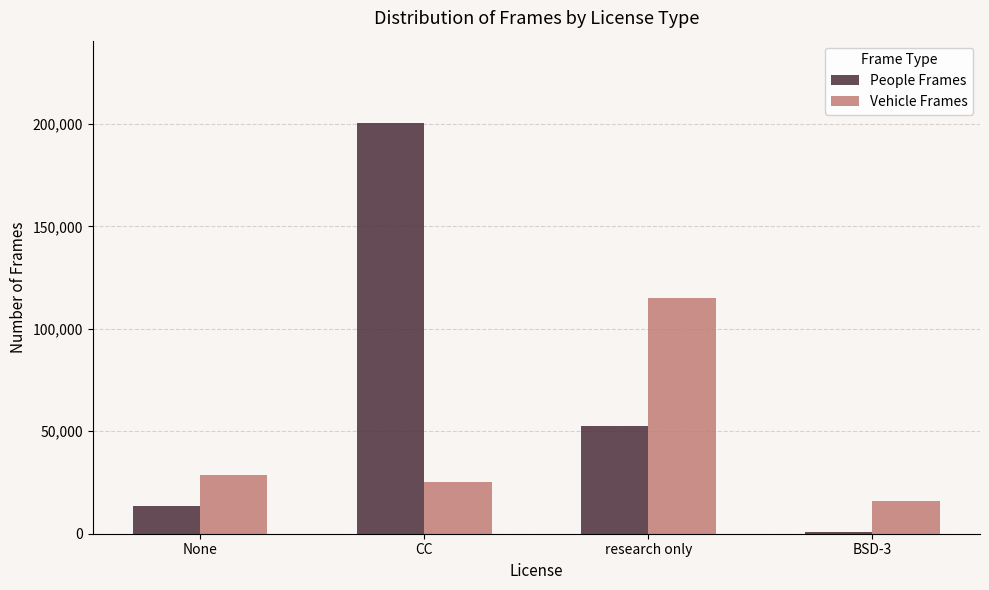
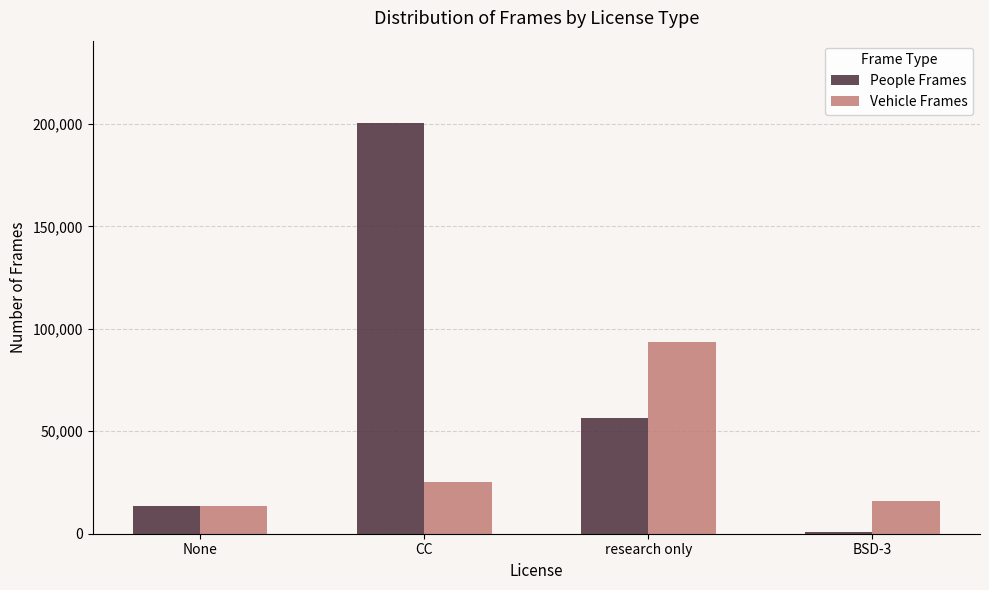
Vehicle Frames, None: 29,000 -> 13,000
People Frames, research only: 52,000 -> 56,000
Vehicle Frames, research only: 115,000 -> 93,000
